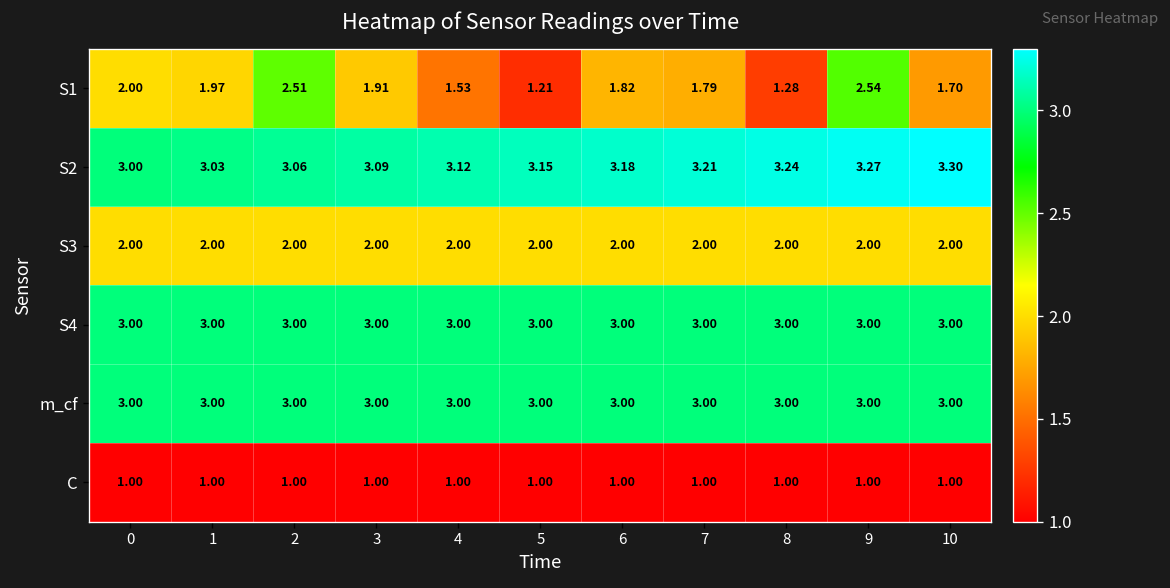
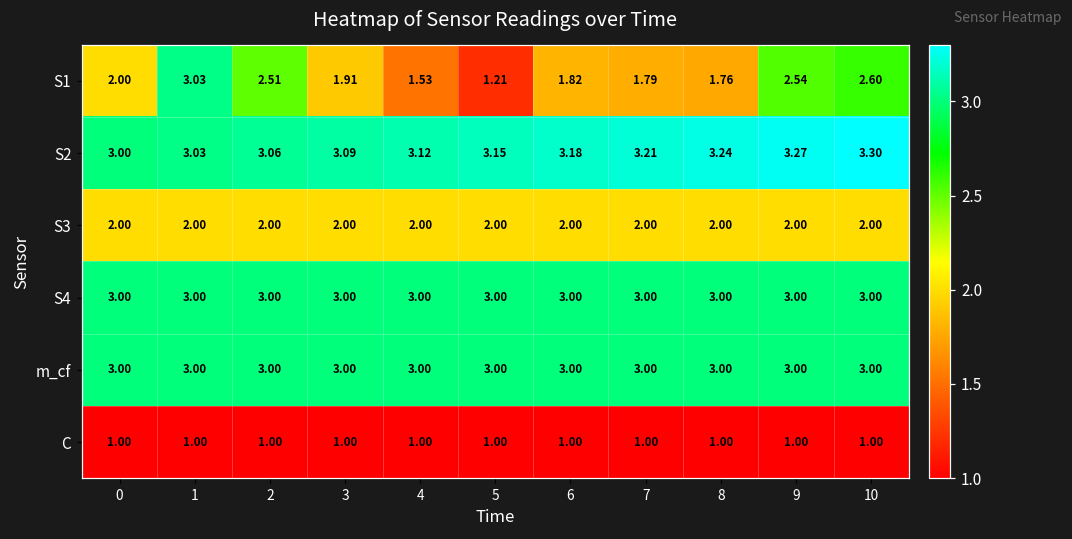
S1, 1: 1.97 -> 3.03
S1, 8: 1.28 -> 1.76
S1, 10: 1.70 -> 2.60
